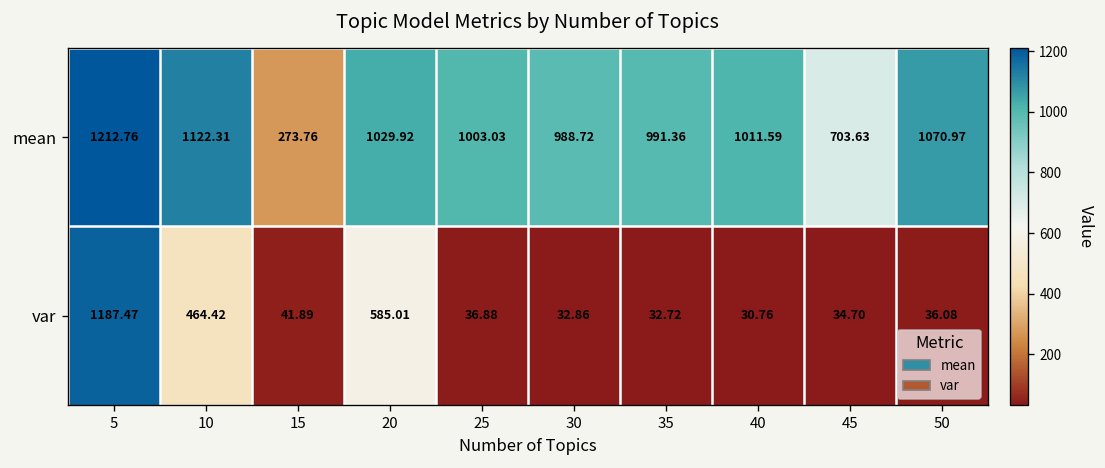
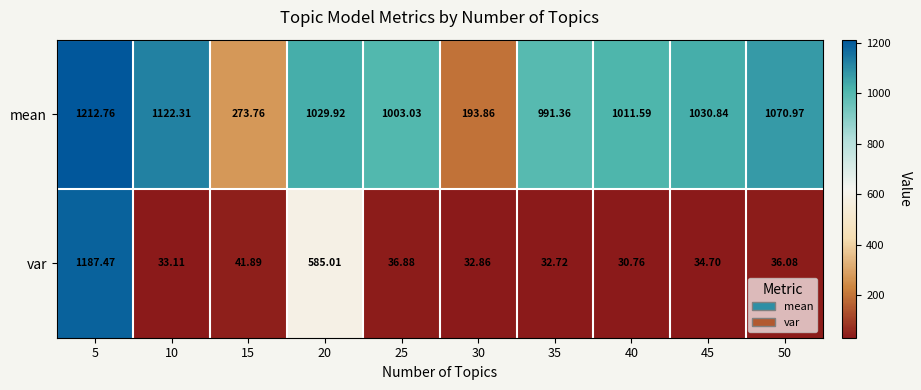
mean, 30: 988.72 -> 193.86
mean, 45: 703.63 -> 1030.84
var, 10: 464.42 -> 33.11
